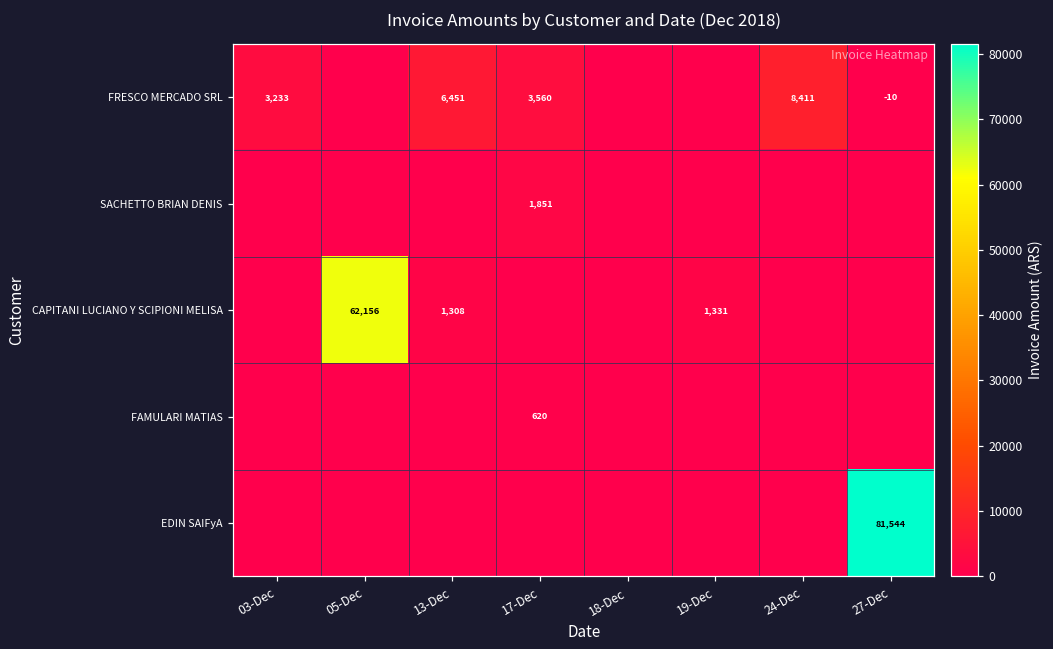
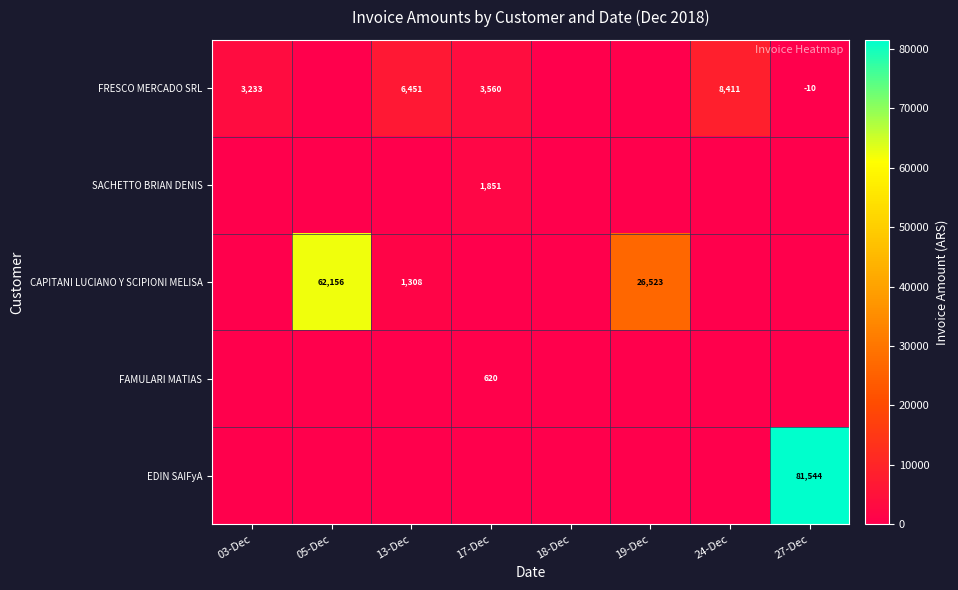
CAPITANI LUCIANO Y SCIPIONI MELISA, 19-Dec: 1,331 -> 26,523
